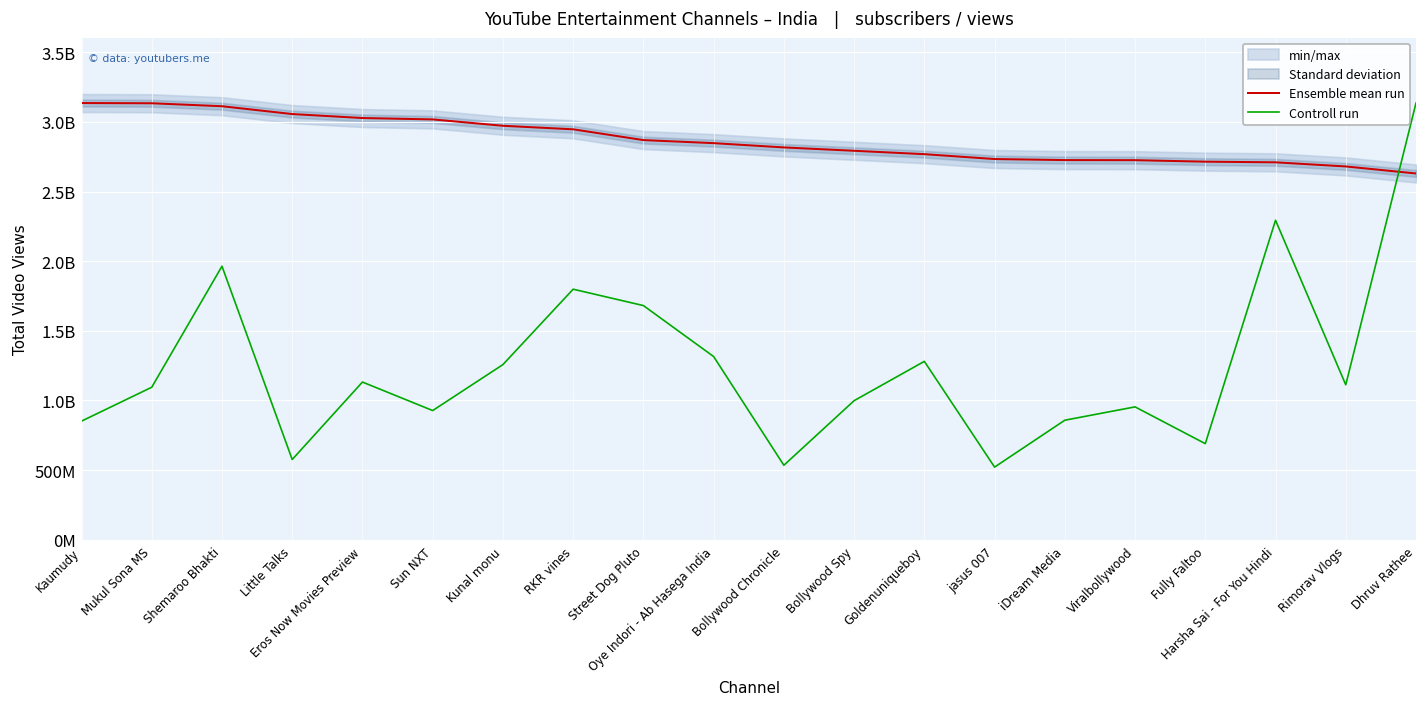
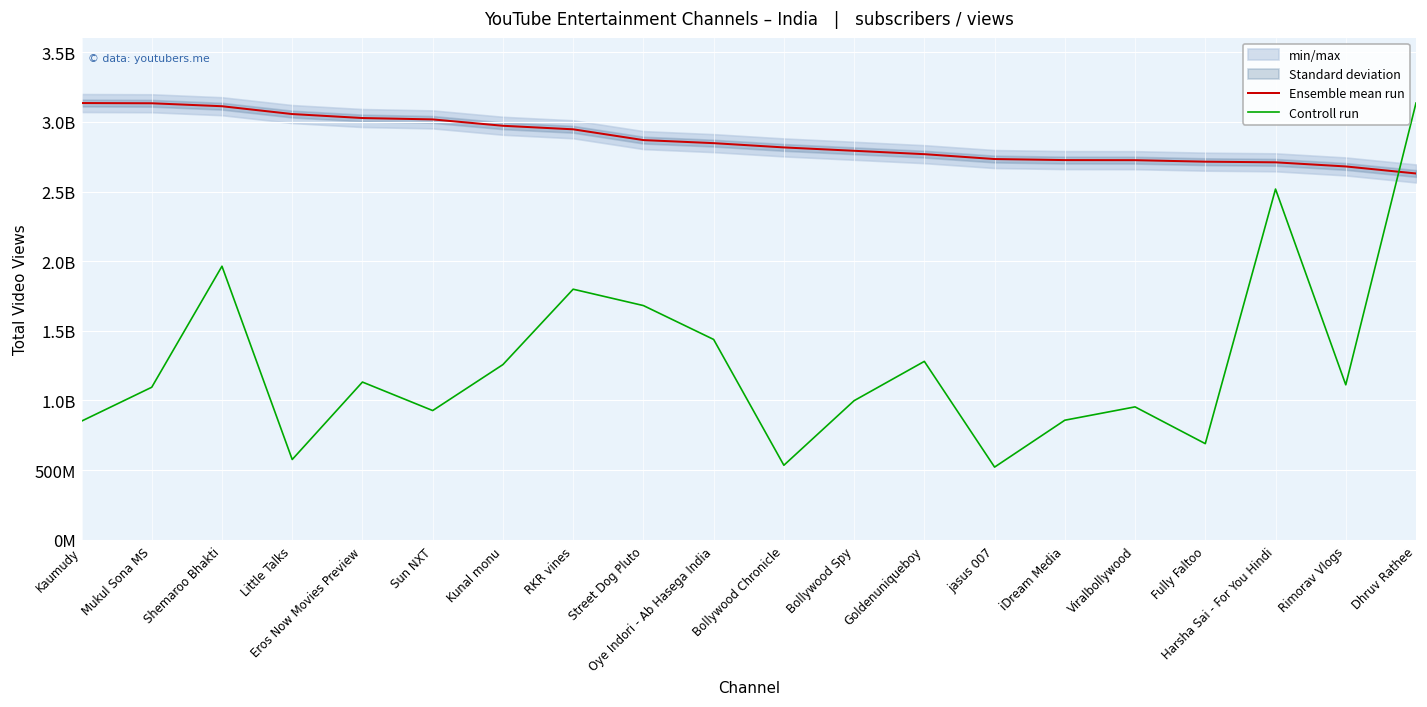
Controll run, Oye Indori - Ab Hasega India: 1320000000 -> 1440000000
Controll run, Harsha Sai - For You Hindi: 2290000000 -> 2520000000
